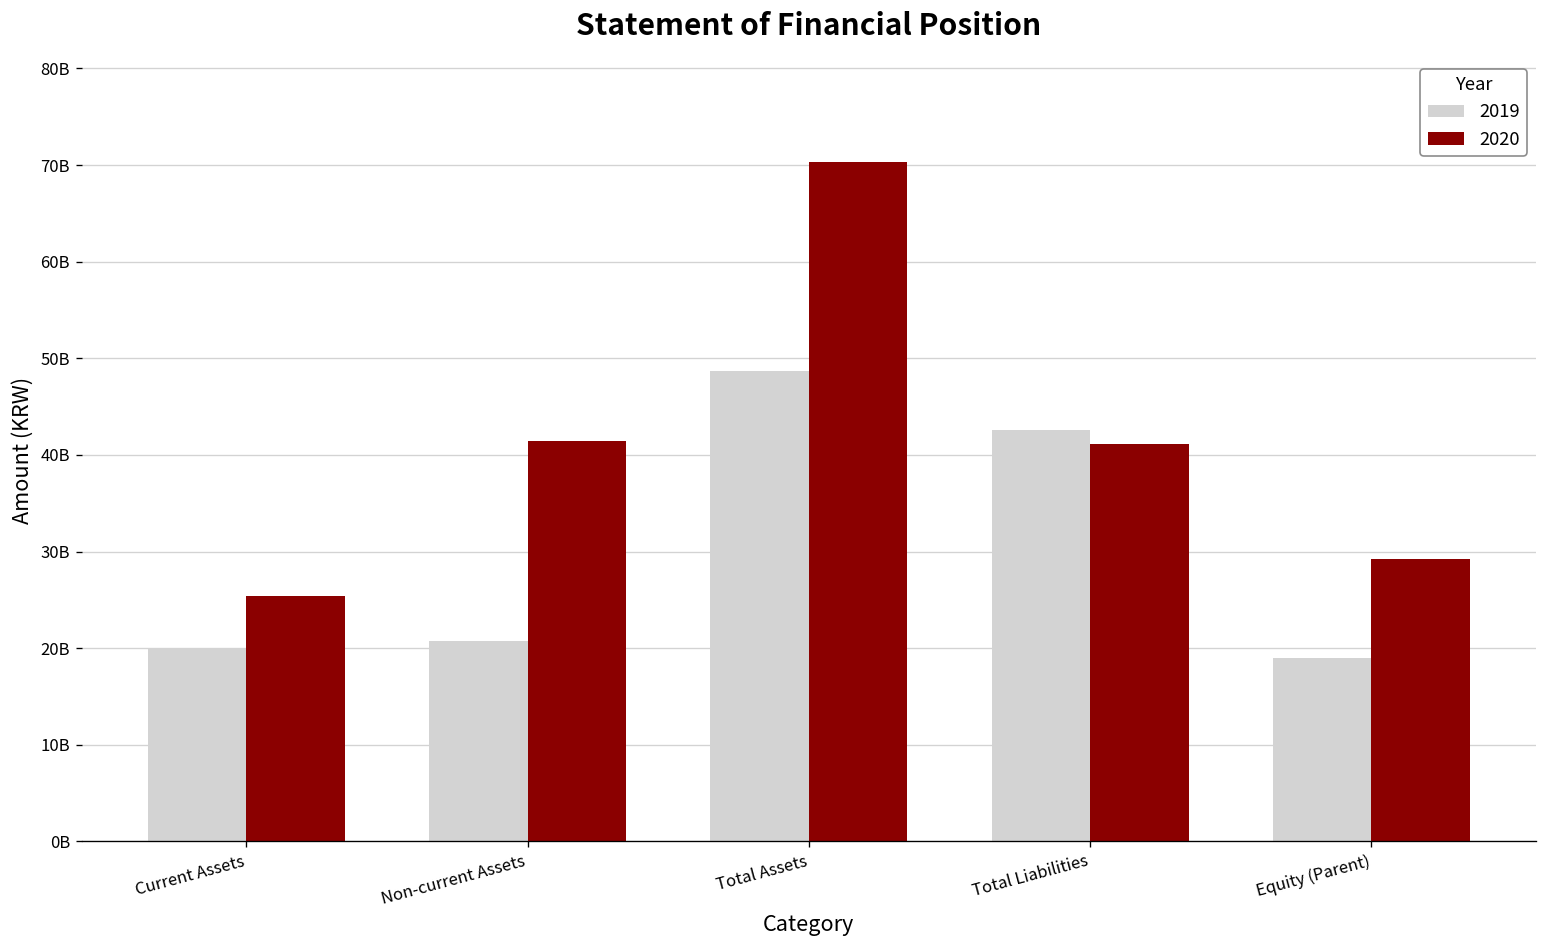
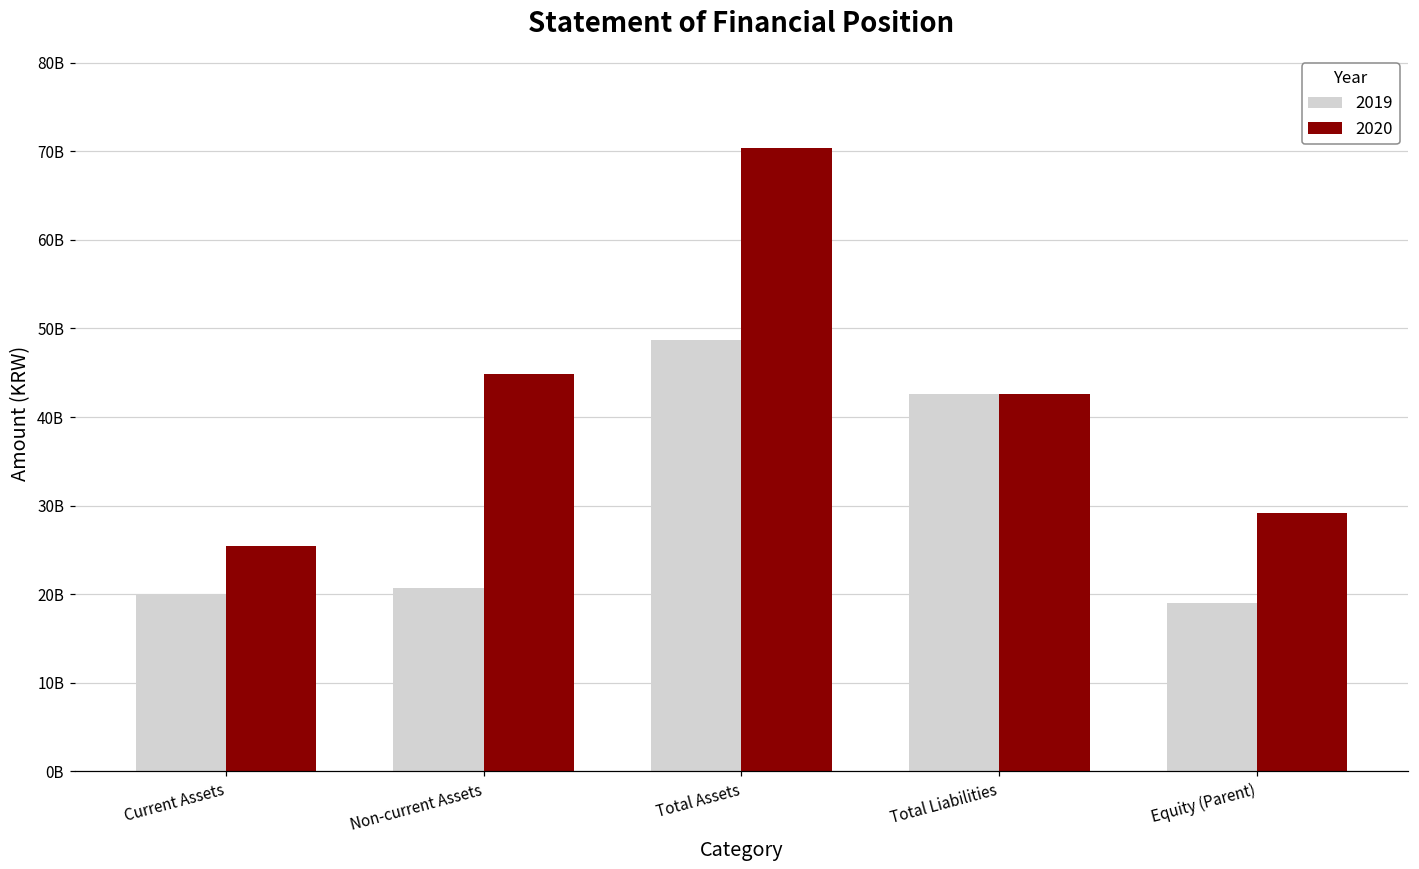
2020, Non-current Assets: 41000000000 -> 45000000000
2020, Total Liabilities: 41000000000 -> 43000000000
